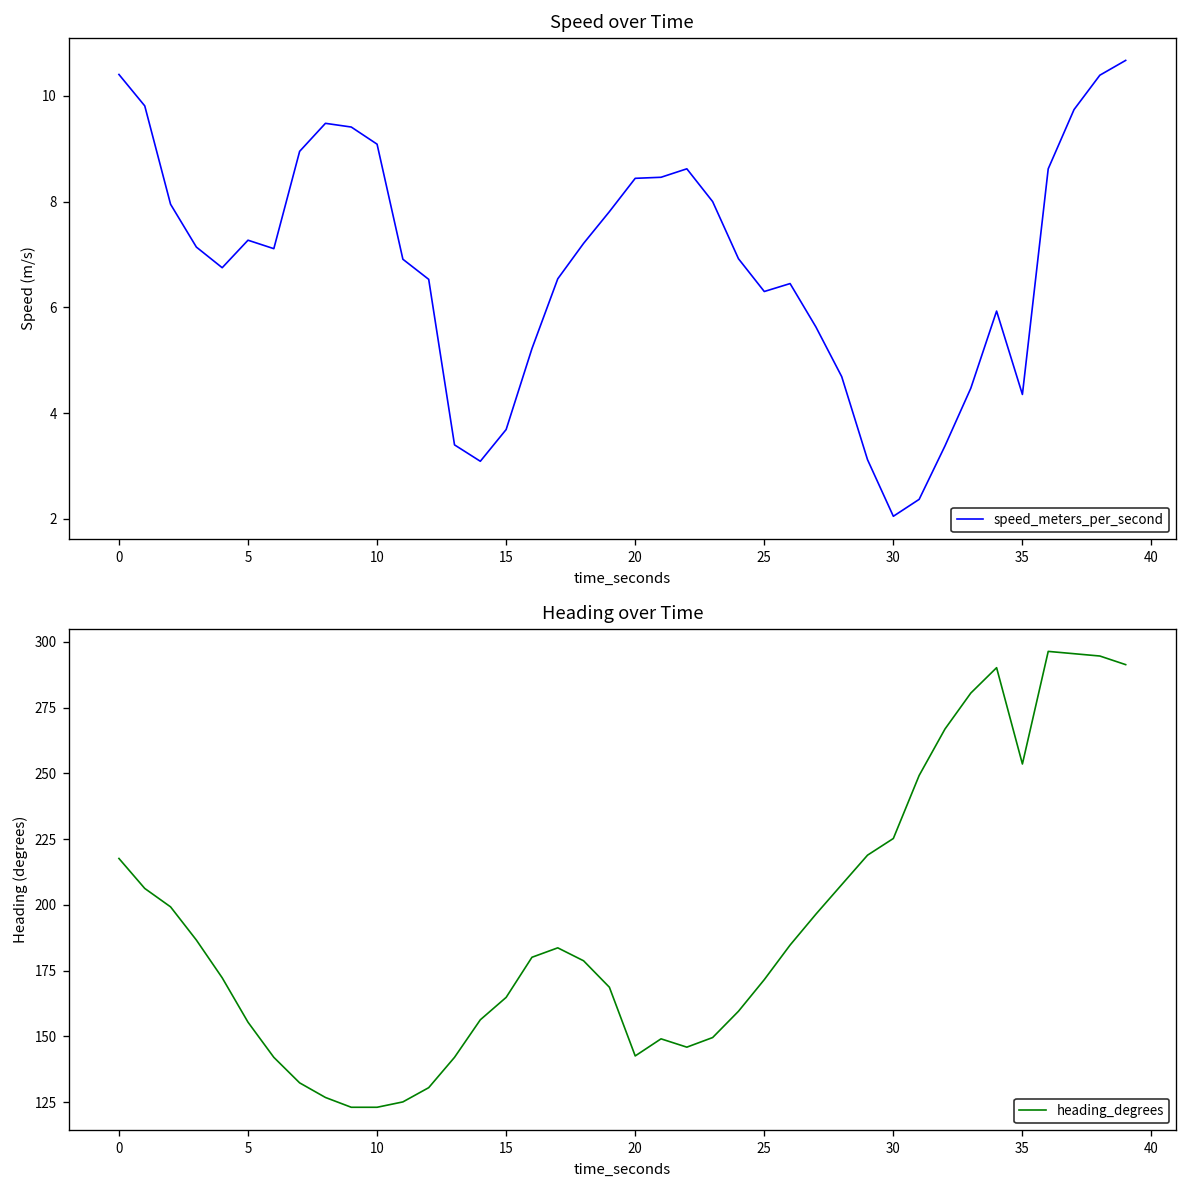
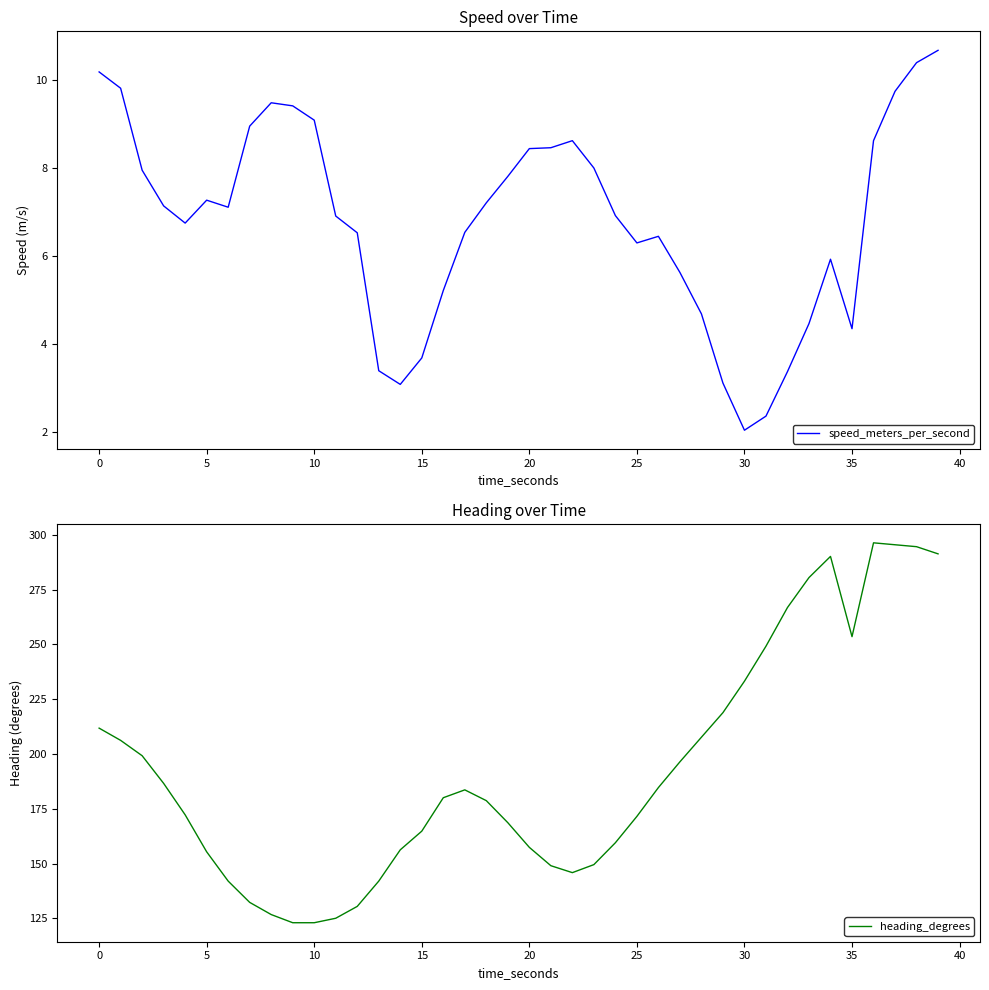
Speed over Time, 0: 10.4 -> 10.2
Heading over Time, 0: 218 -> 212
Heading over Time, 20: 143 -> 157
Heading over Time, 30: 225 -> 233
